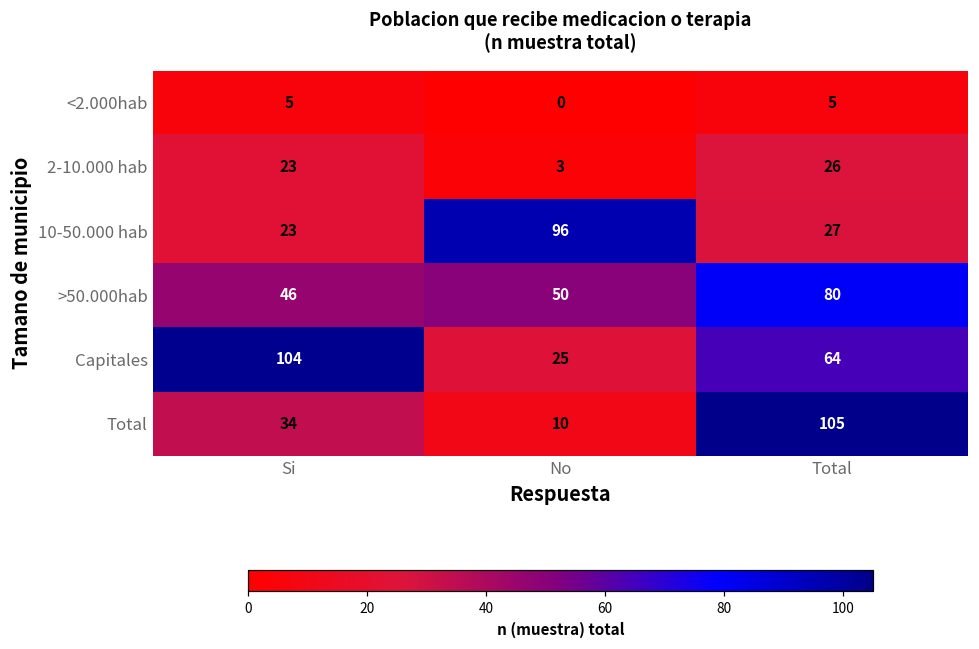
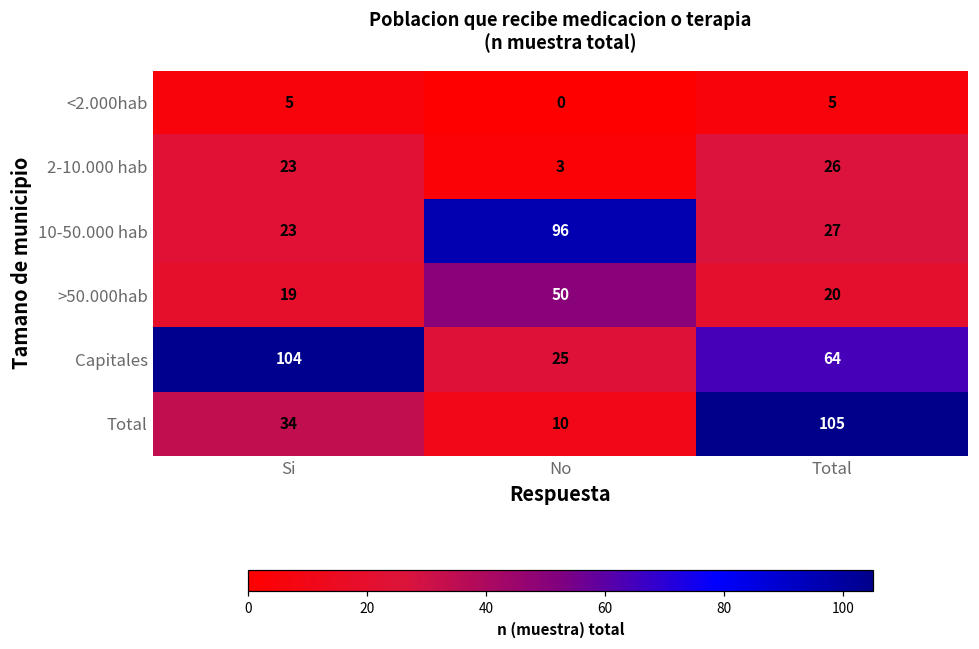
>50.000hab, Si: 46 -> 19
>50.000hab, Total: 80 -> 20
